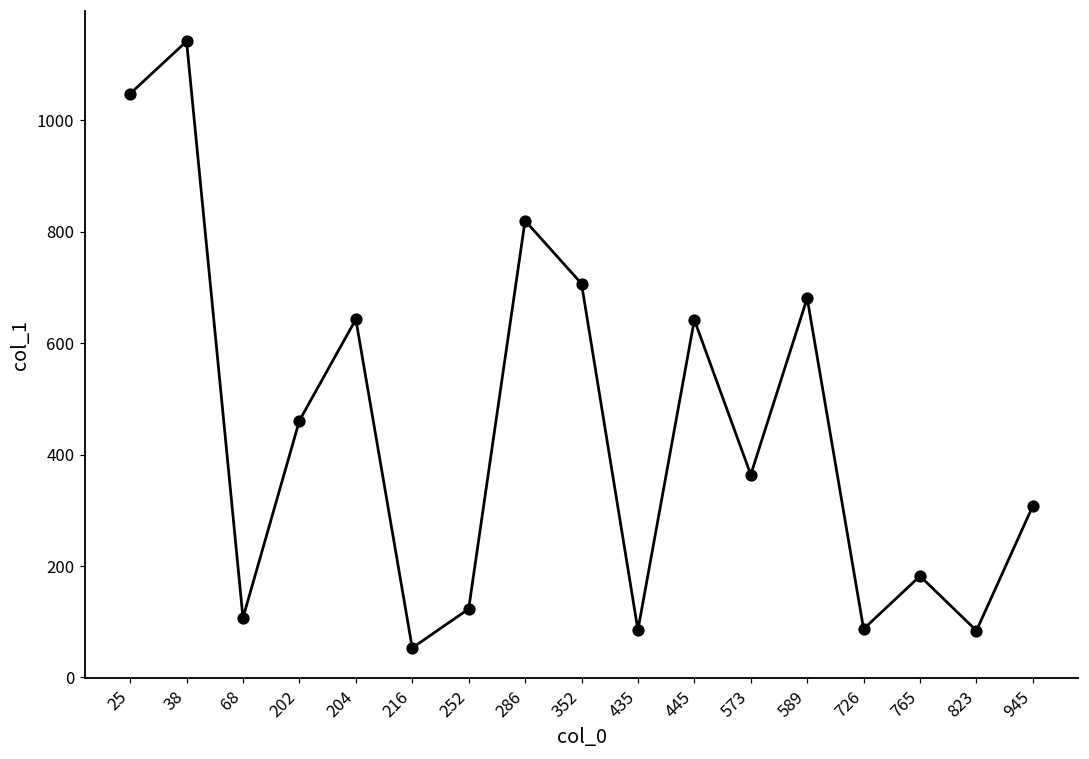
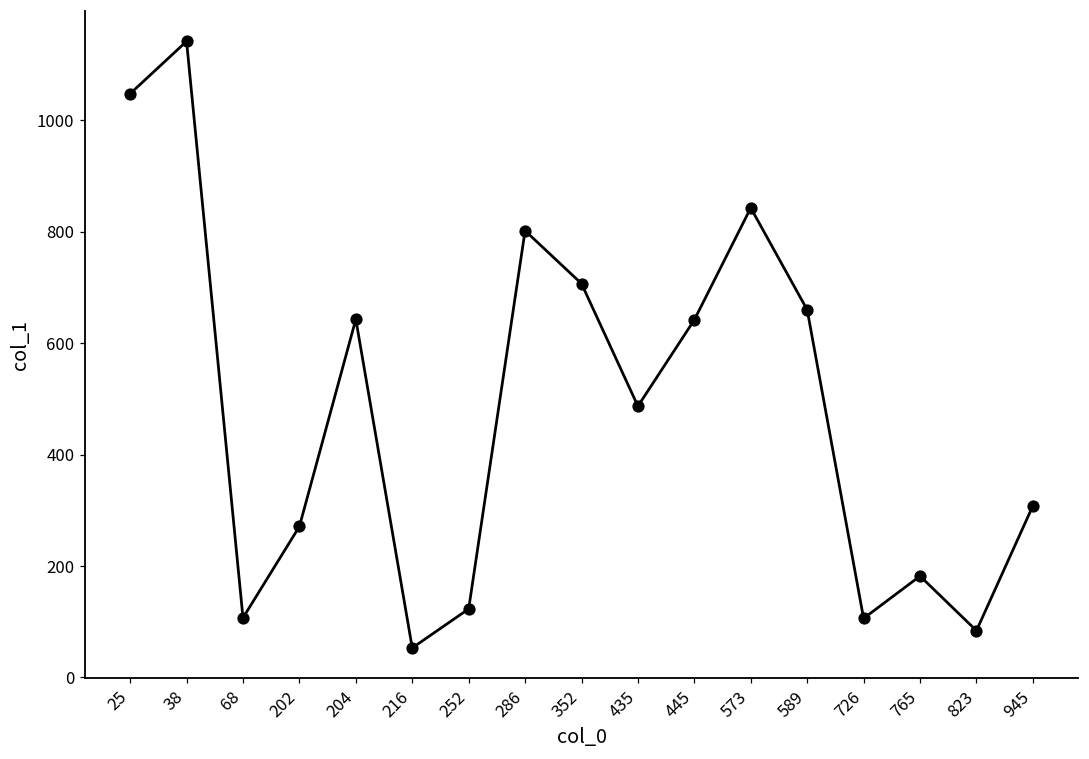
202: 460 -> 270
286: 820 -> 800
435: 90 -> 490
573: 360 -> 840
589: 680 -> 660
726: 90 -> 110
